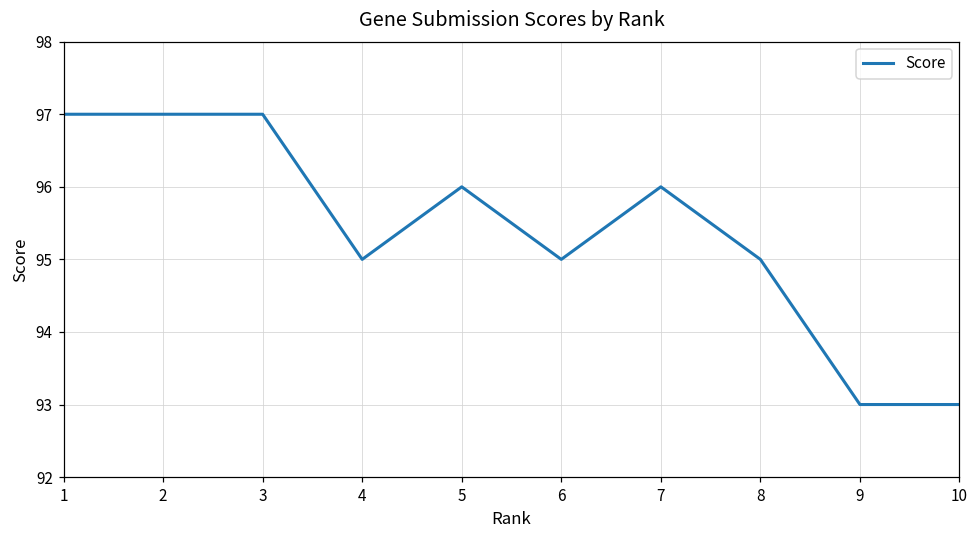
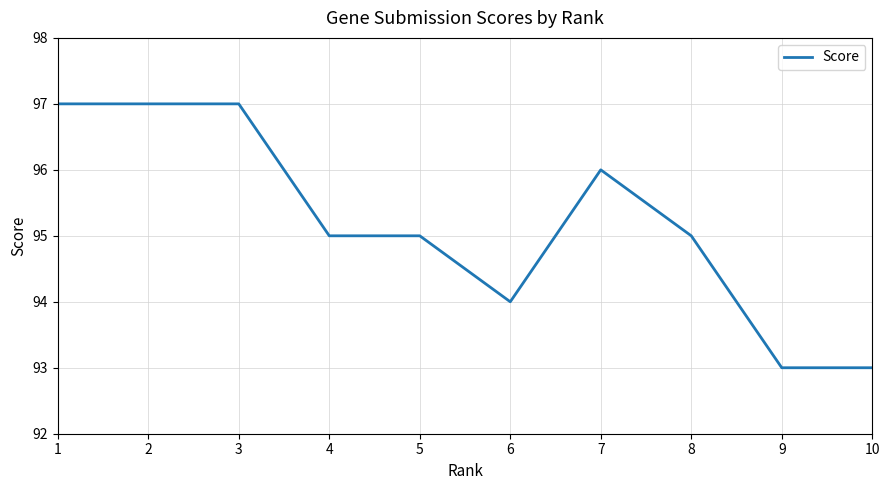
5: 96 -> 95
6: 95 -> 94
